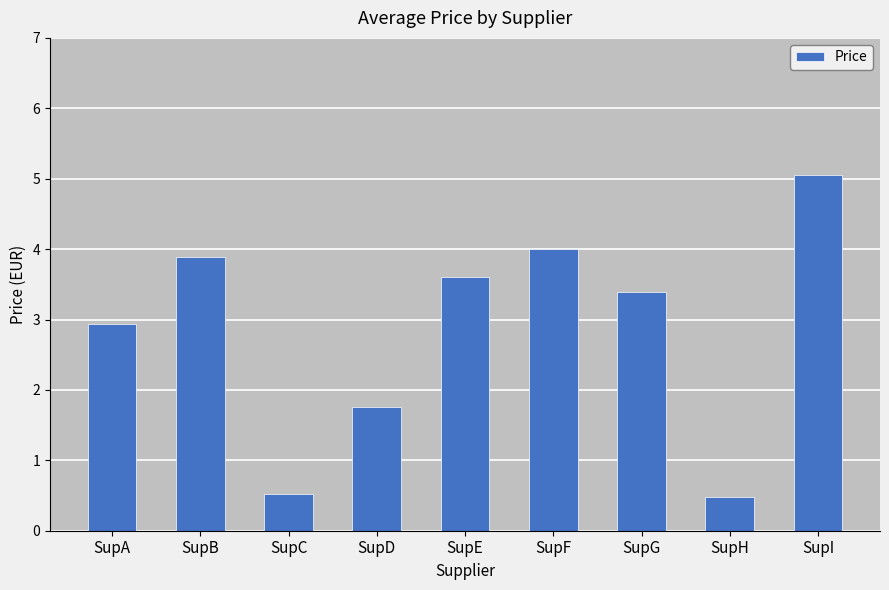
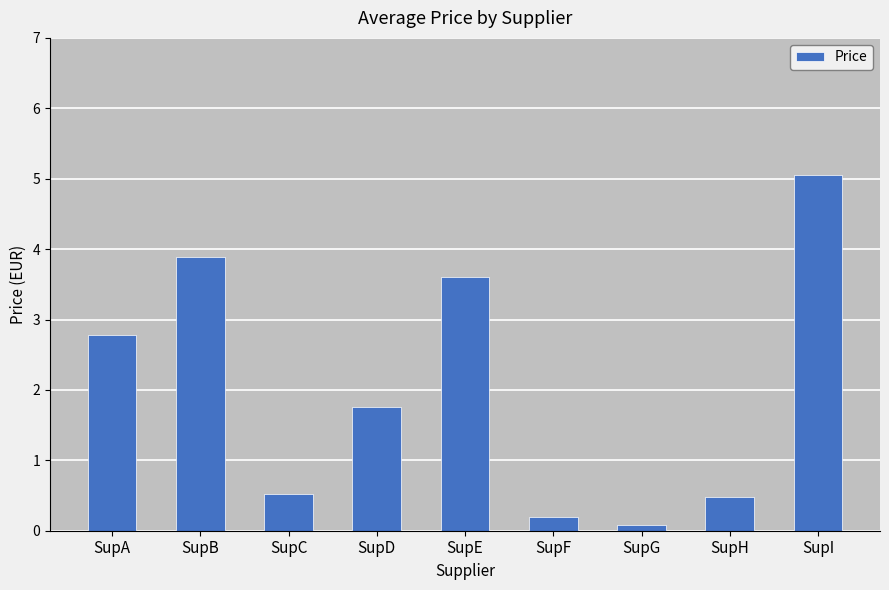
SupA: 2.9 -> 2.8
SupF: 4.0 -> 0.2
SupG: 3.4 -> 0.1
